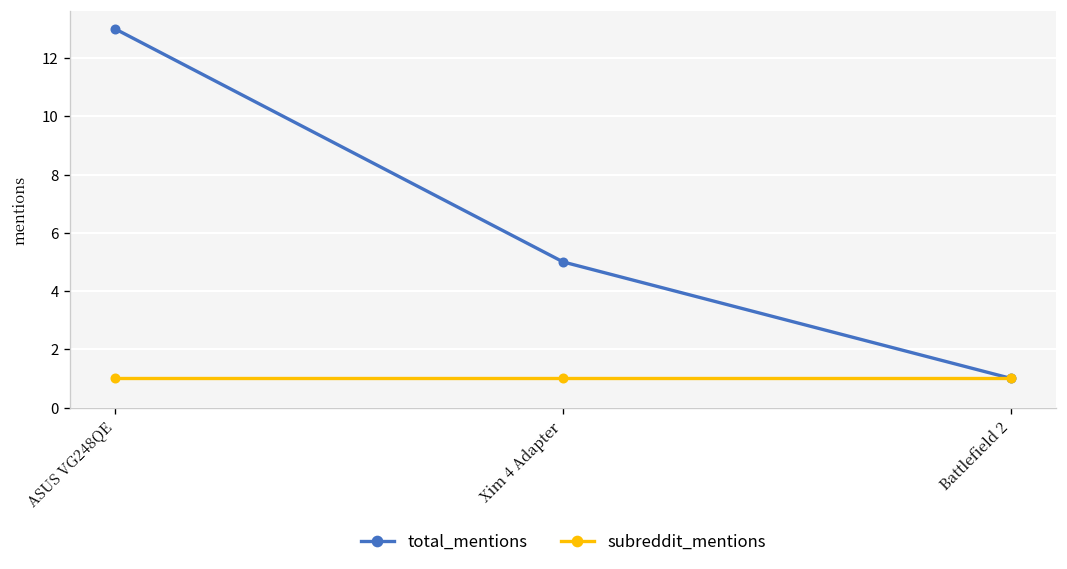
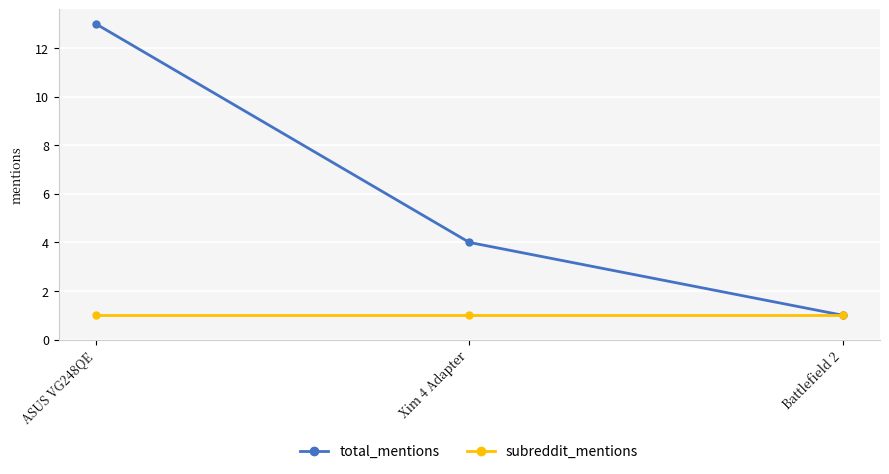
total_mentions, Xim 4 Adapter: 5 -> 4
